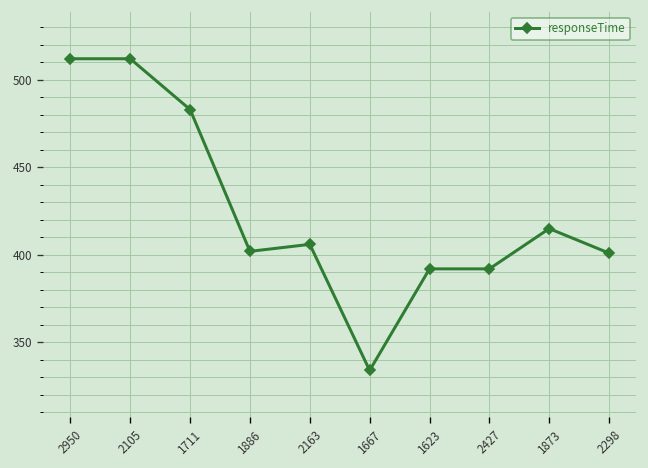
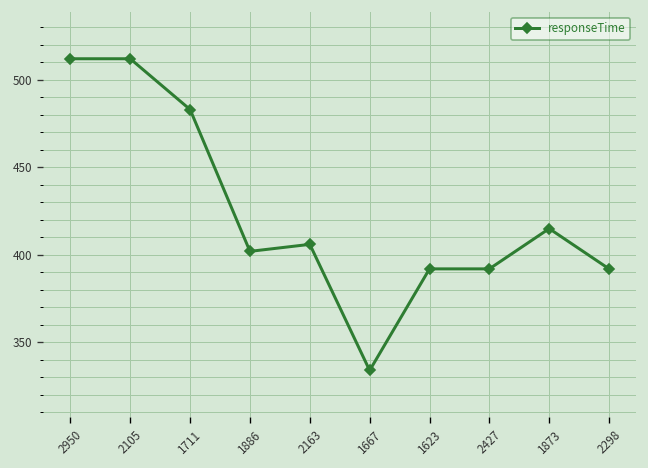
2298: 401 -> 392
